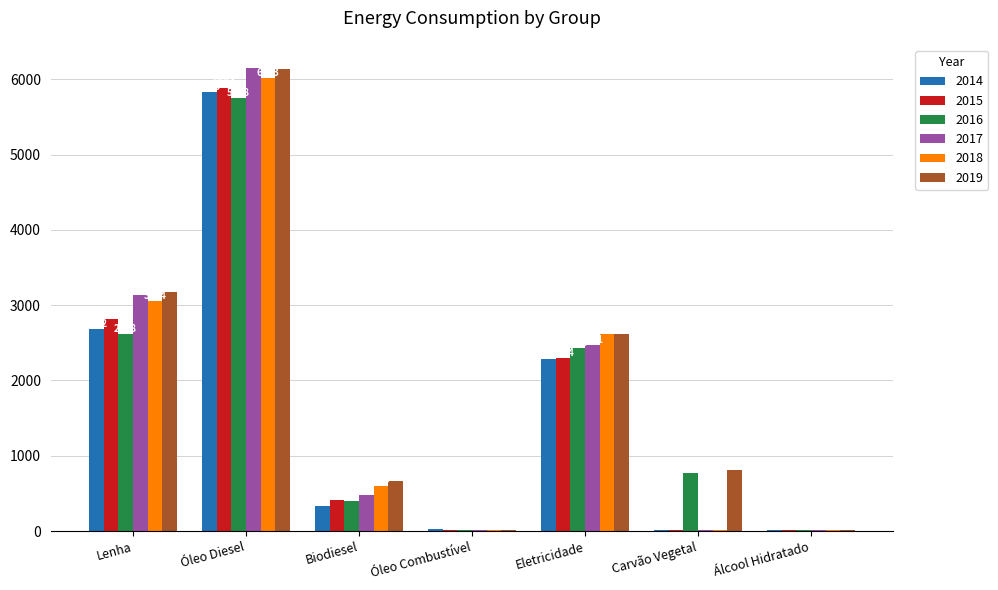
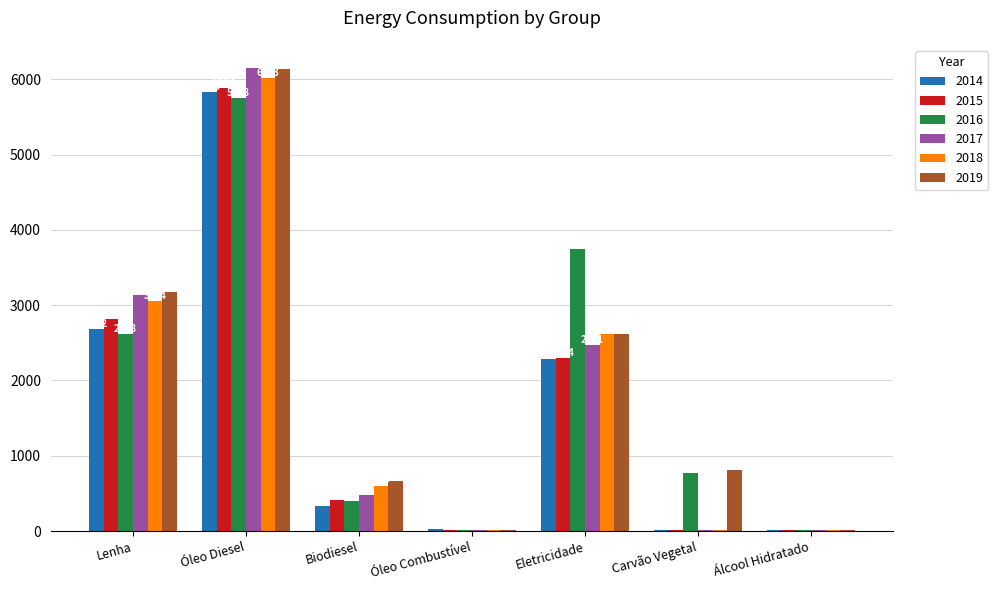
2016, Eletricidade: 2400 -> 3700
